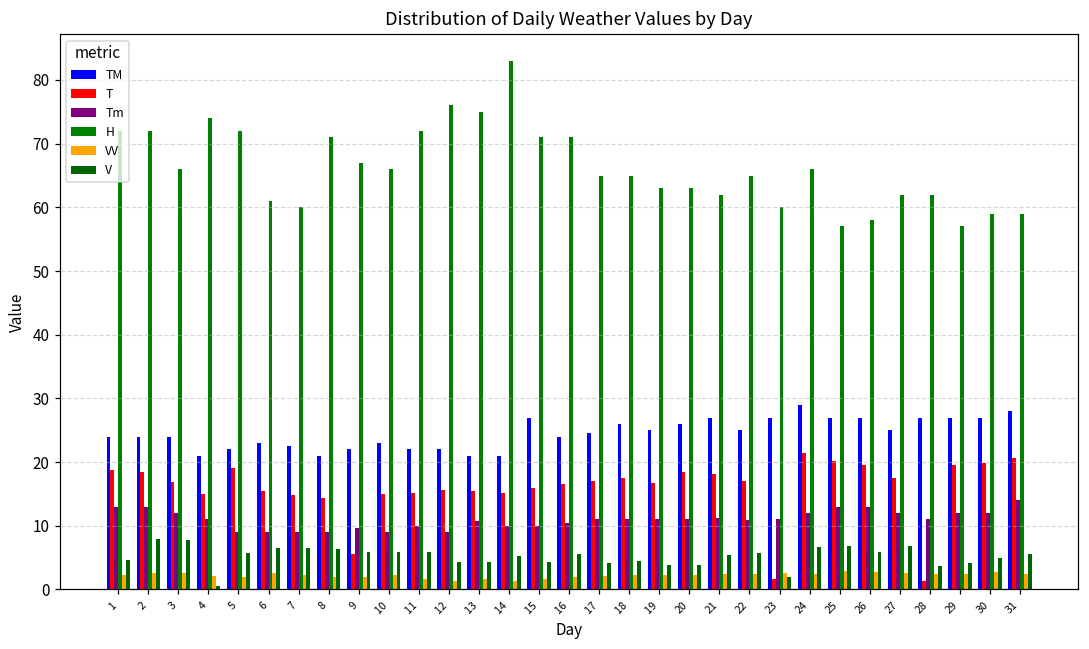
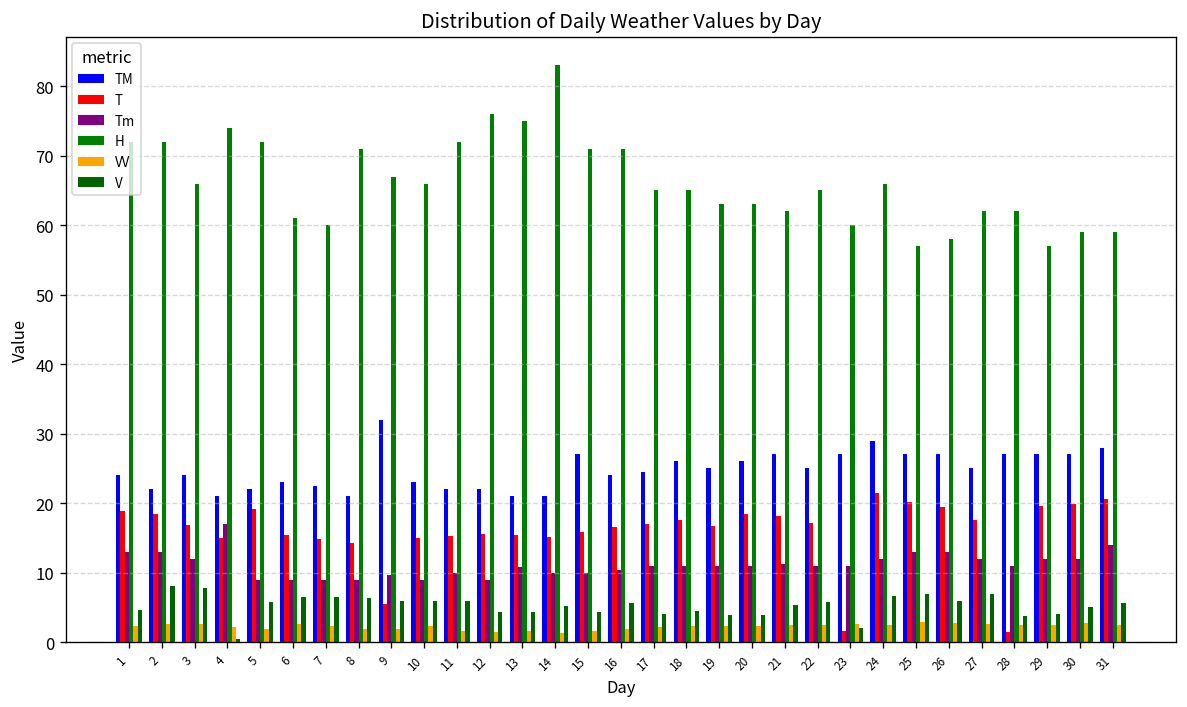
TM, 2: 24 -> 22
Tm, 4: 11 -> 17
TM, 9: 22 -> 32
